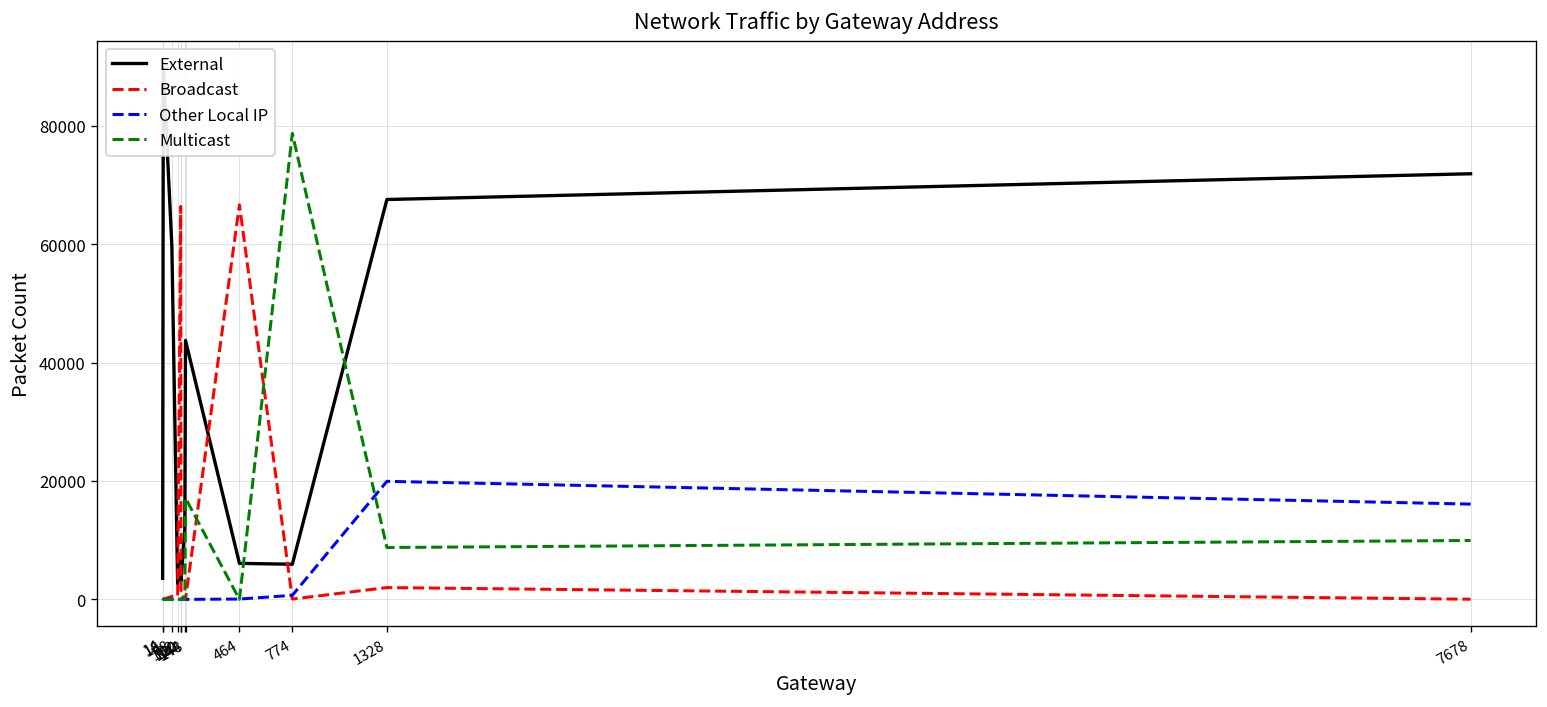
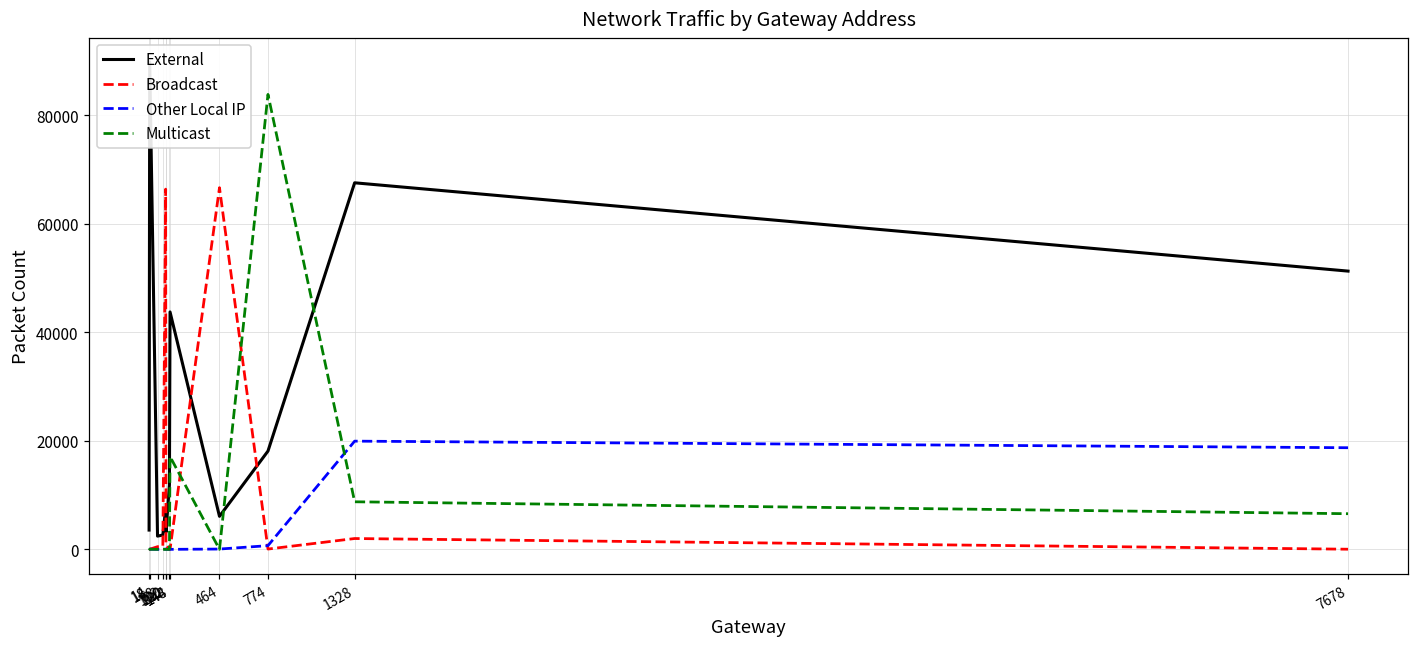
External, 68: 60000 -> 2000
External, 774: 6000 -> 18000
Multicast, 774: 79000 -> 84000
External, 7678: 72000 -> 51000
Other Local IP, 7678: 16000 -> 19000
Multicast, 7678: 10000 -> 7000
